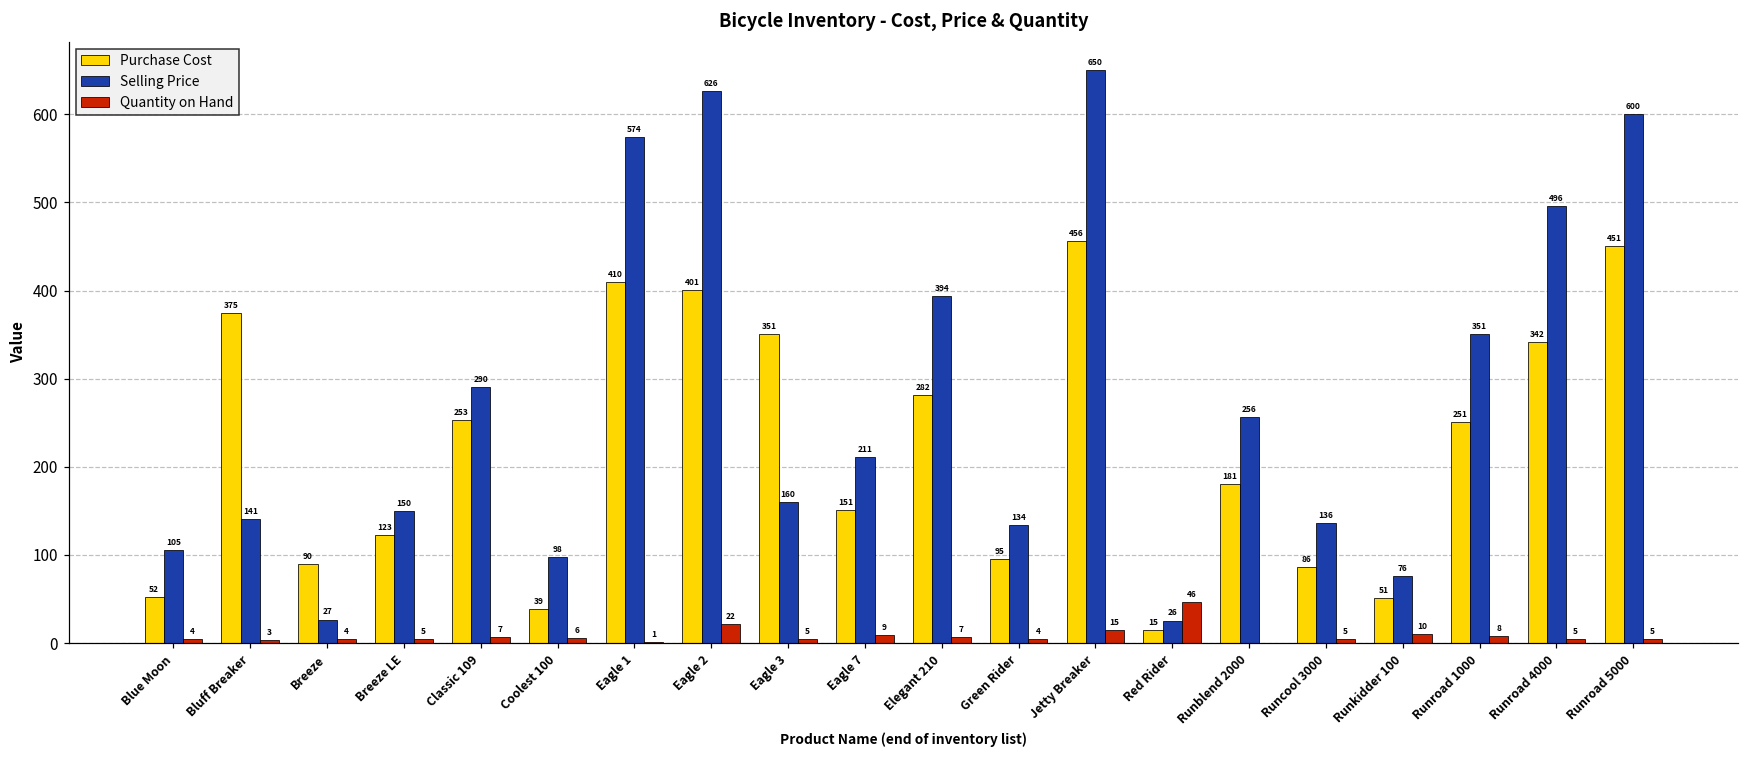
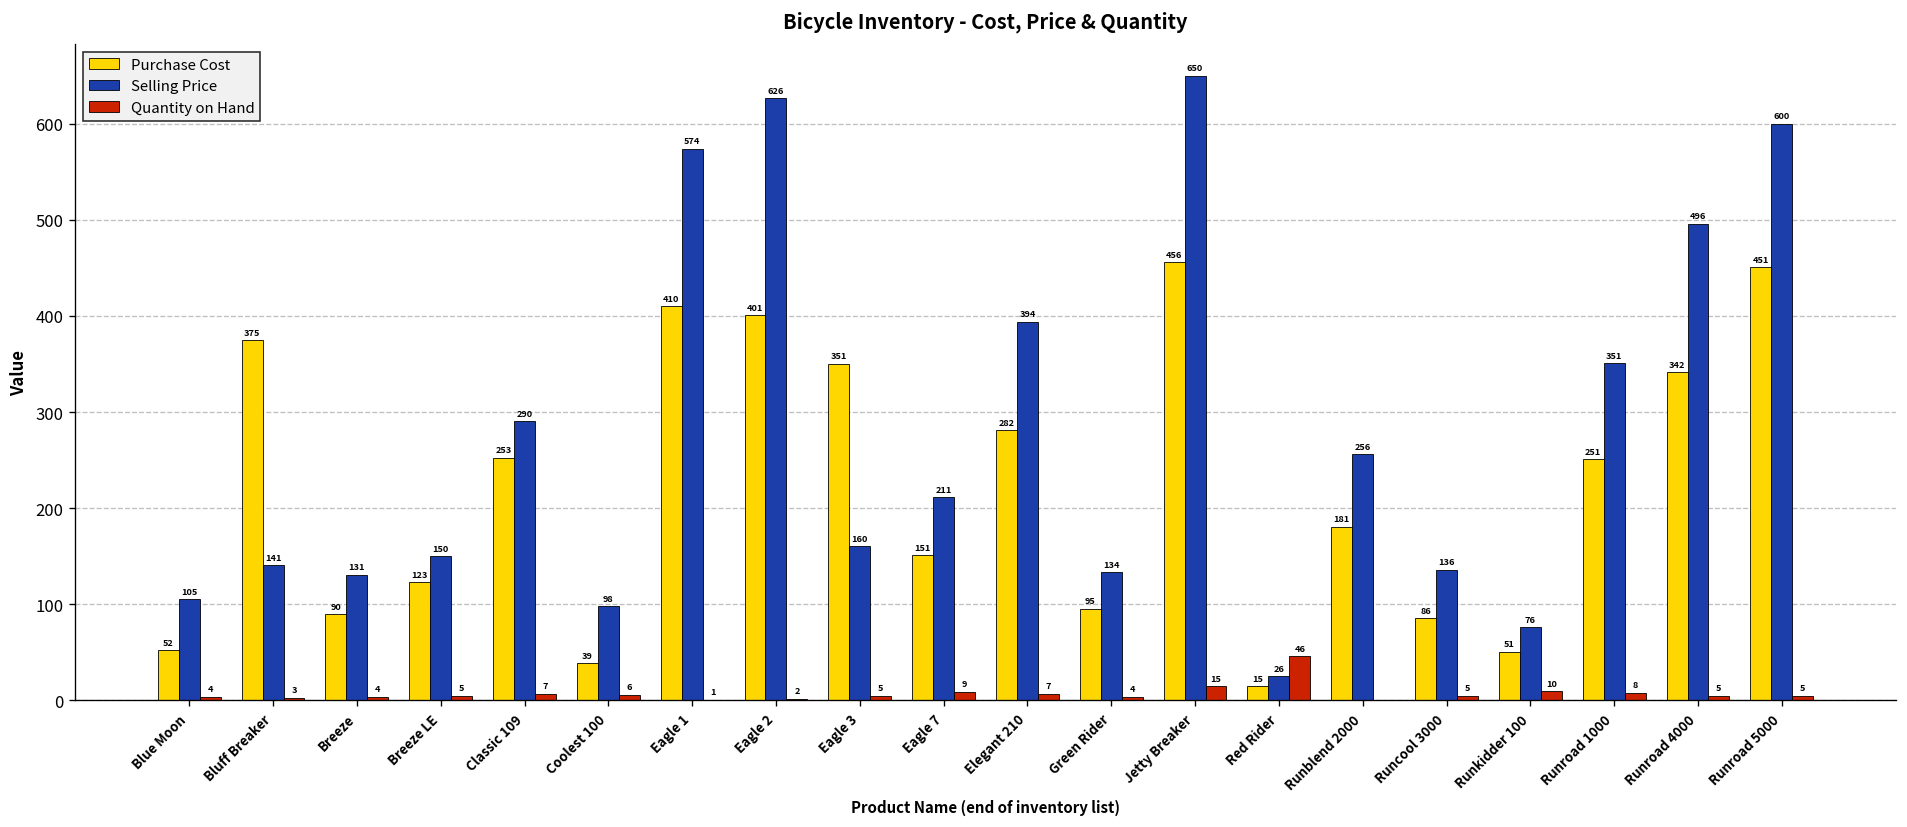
Selling Price, Breeze: 27 -> 131
Quantity on Hand, Eagle 2: 22 -> 2
